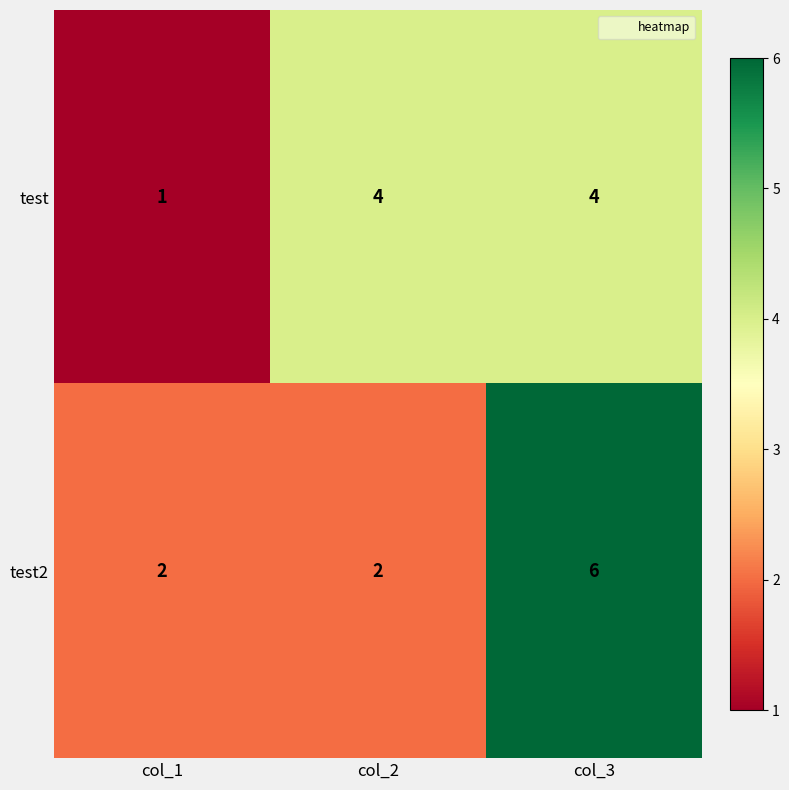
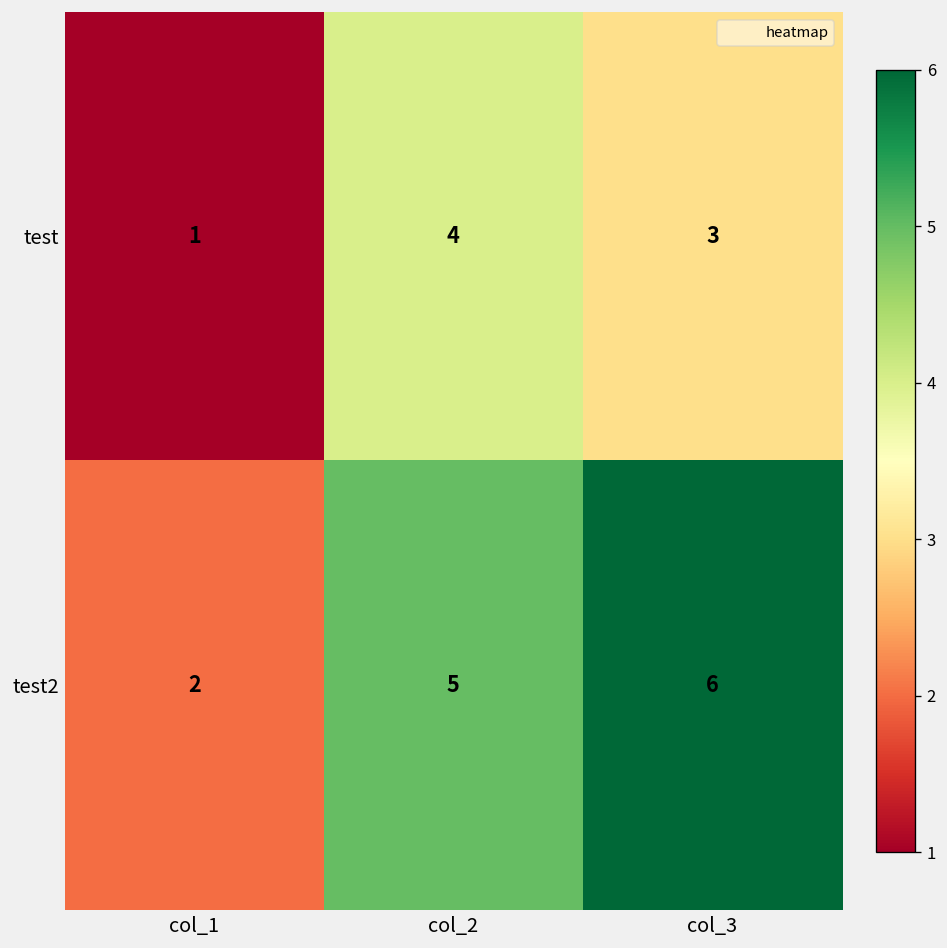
test, col_3: 4 -> 3
test2, col_2: 2 -> 5
